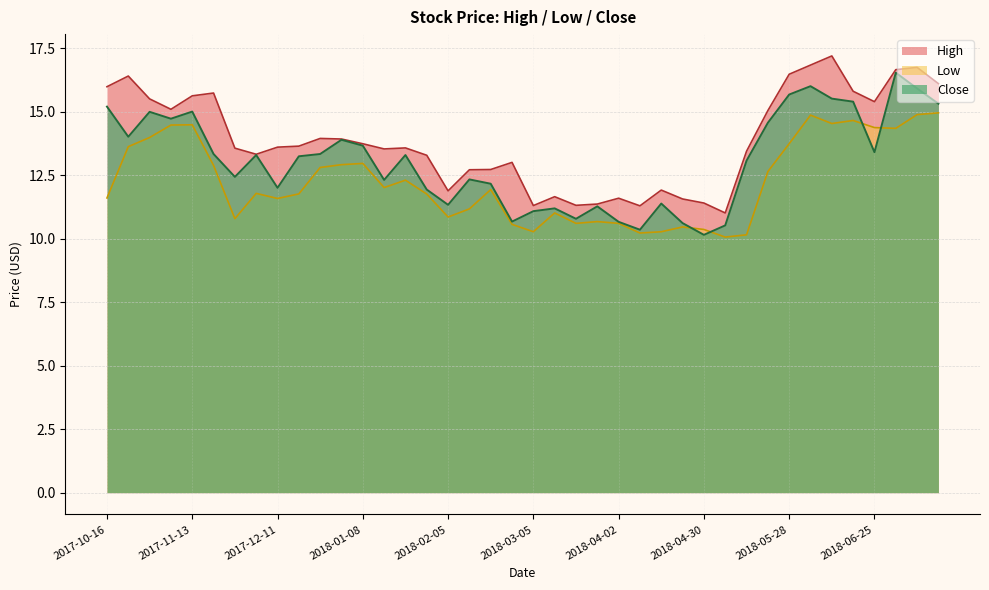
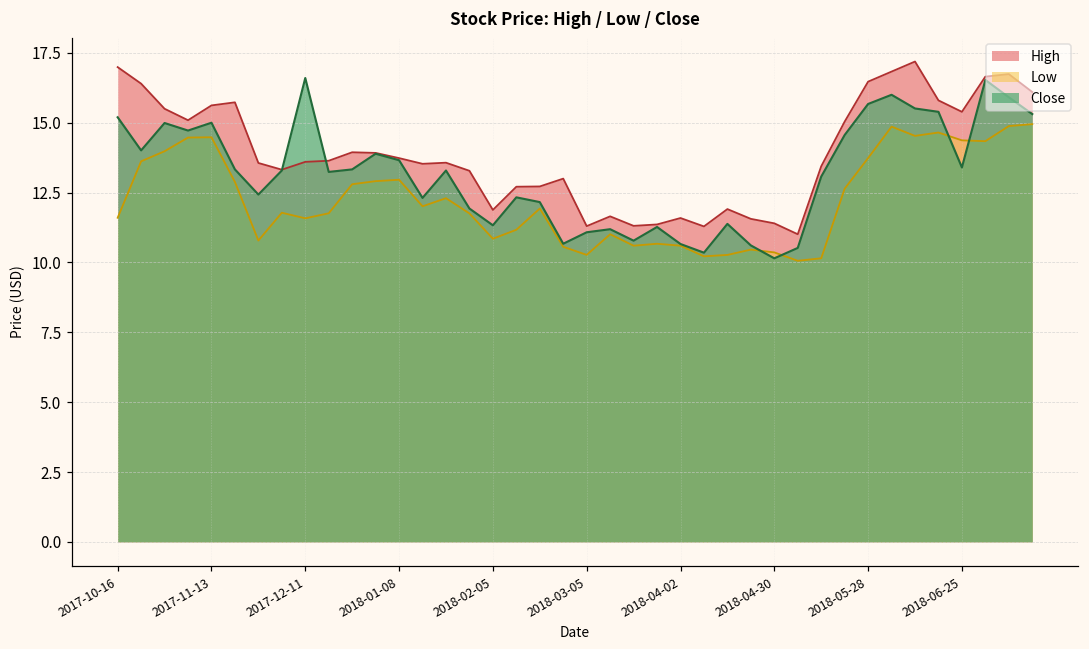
High, 2017-10-16: 16.0 -> 17.0
Close, 2017-12-11: 12.0 -> 16.6
